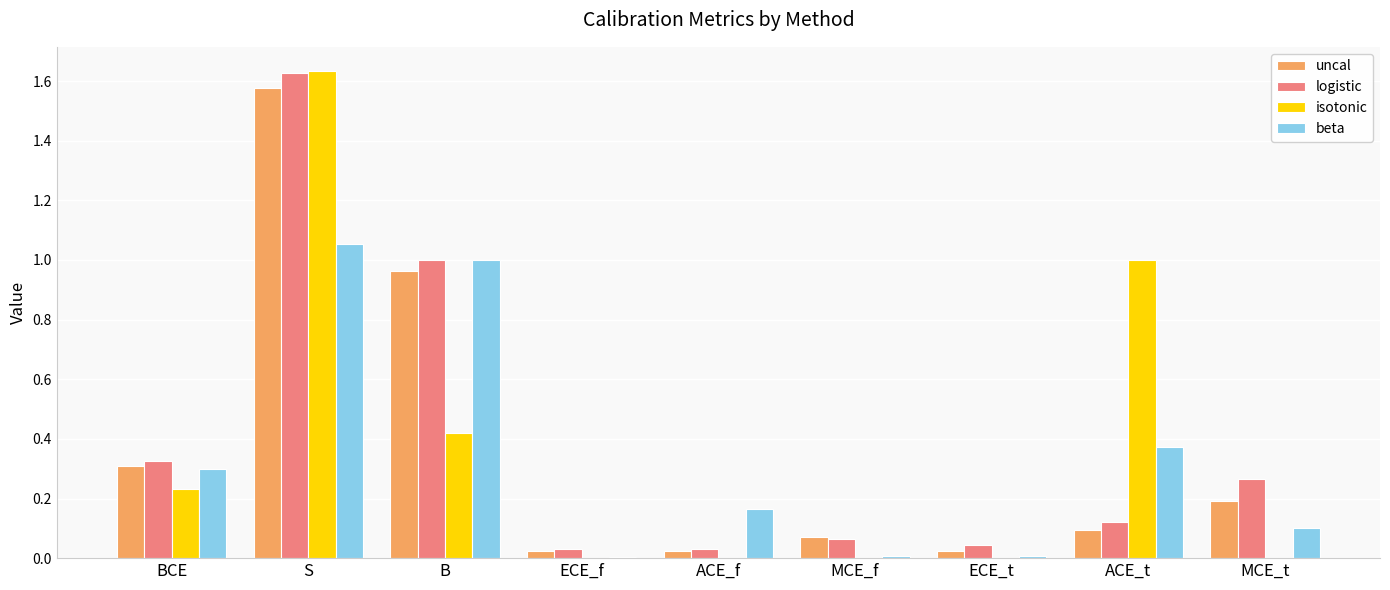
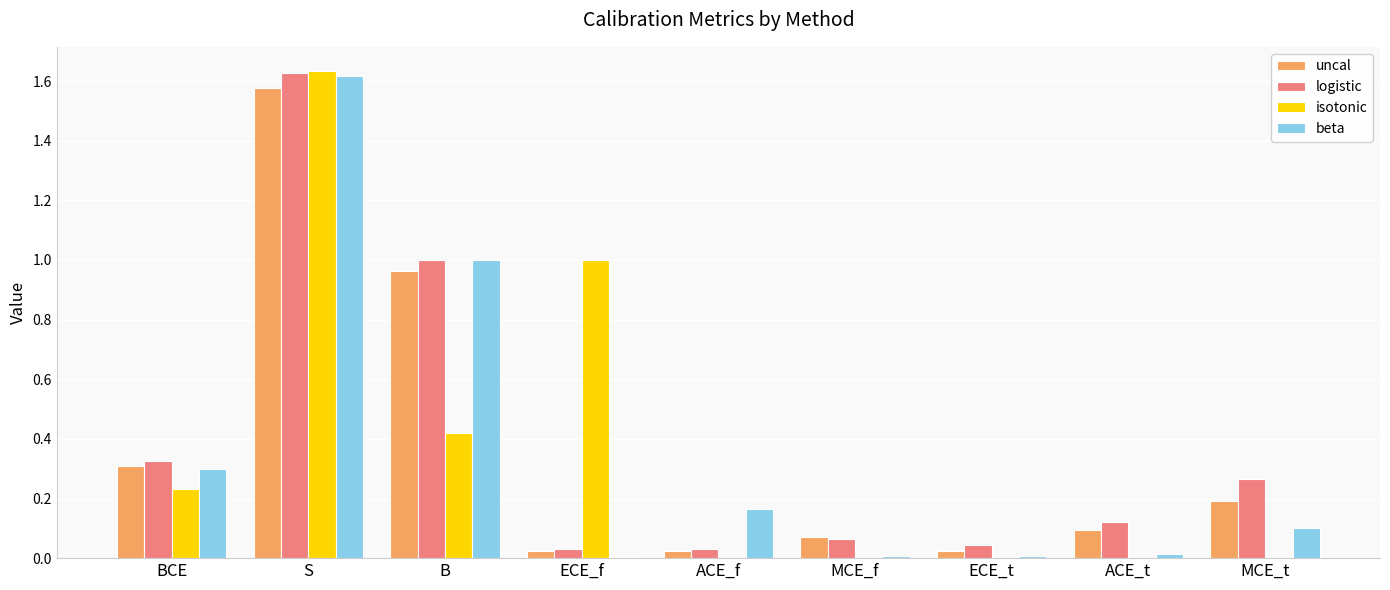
beta, S: 1.05 -> 1.62
isotonic, ECE_f: 0 -> 1
isotonic, ACE_t: 1 -> 0
beta, ACE_t: 0.37 -> 0.01
